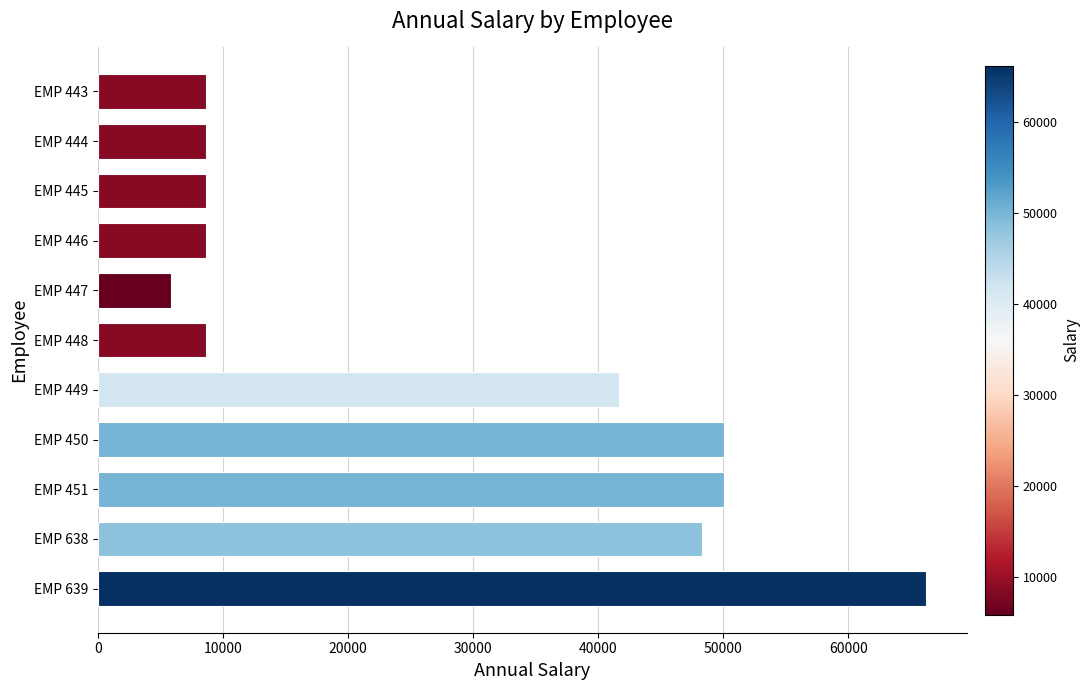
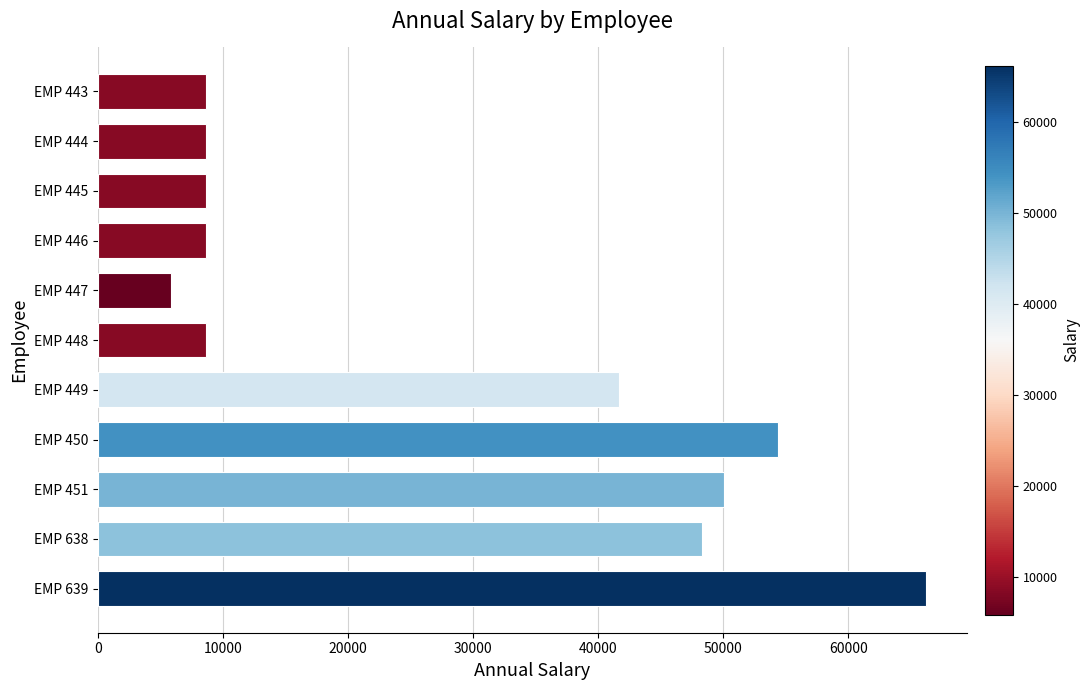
EMP 450: 50000 -> 54400
